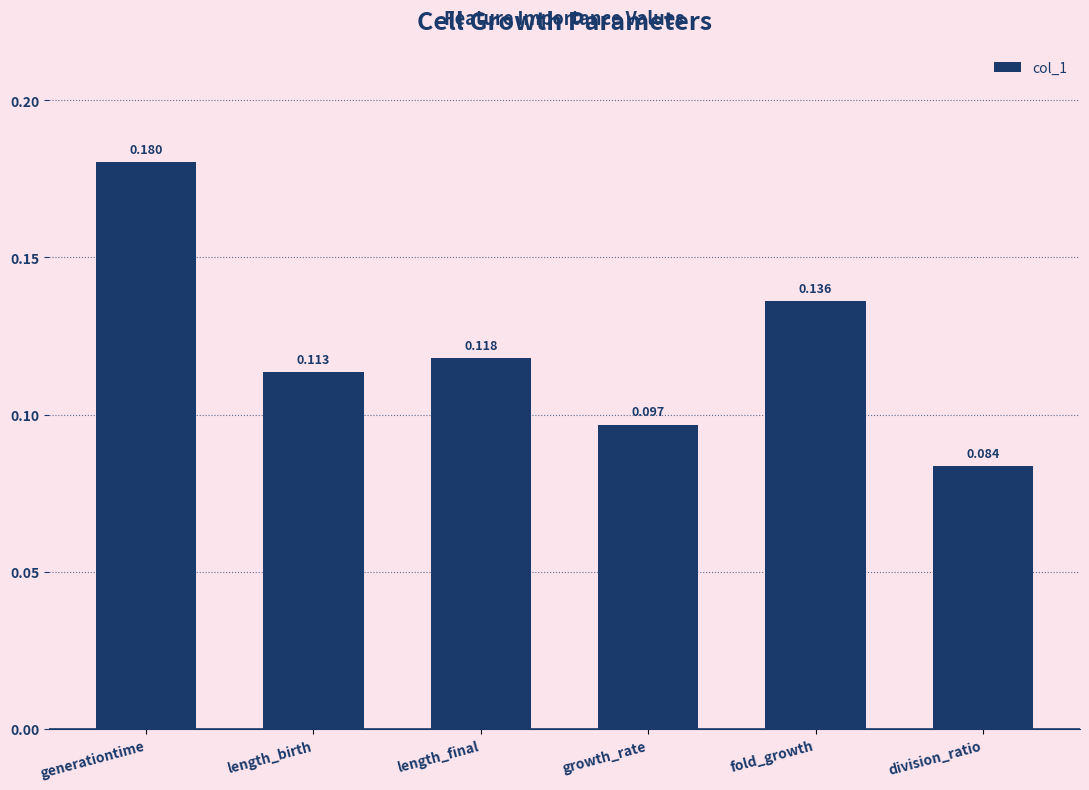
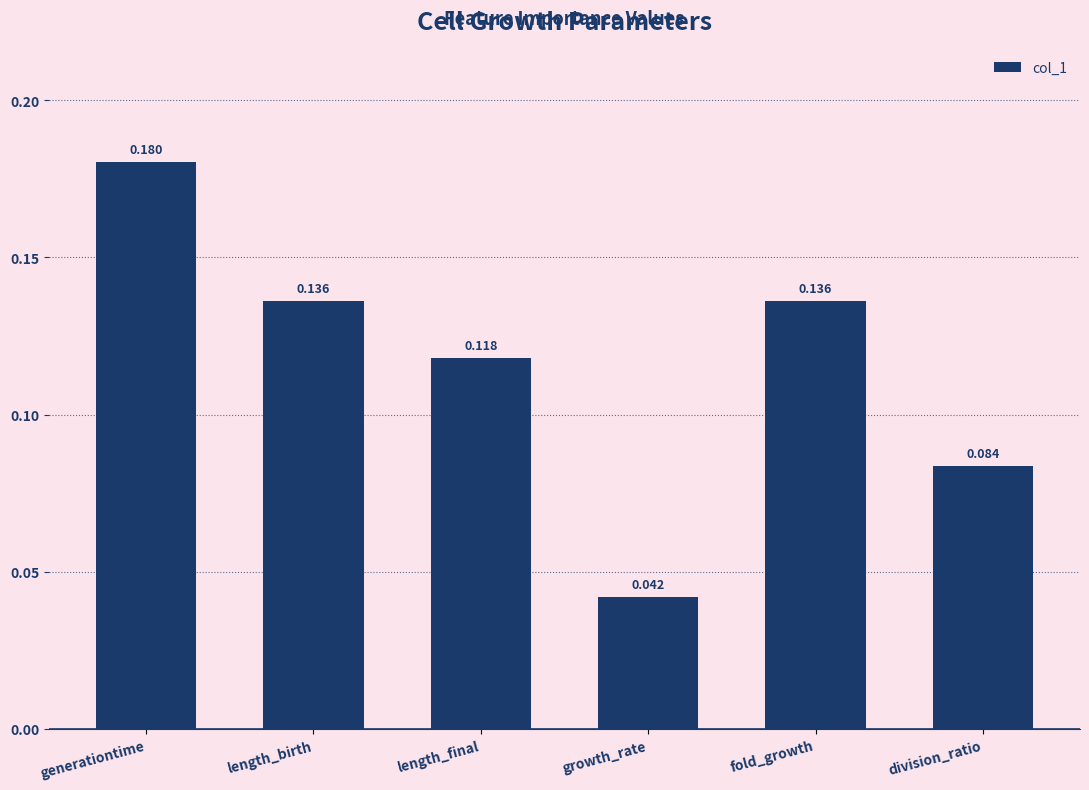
length_birth: 0.113 -> 0.136
growth_rate: 0.097 -> 0.042
